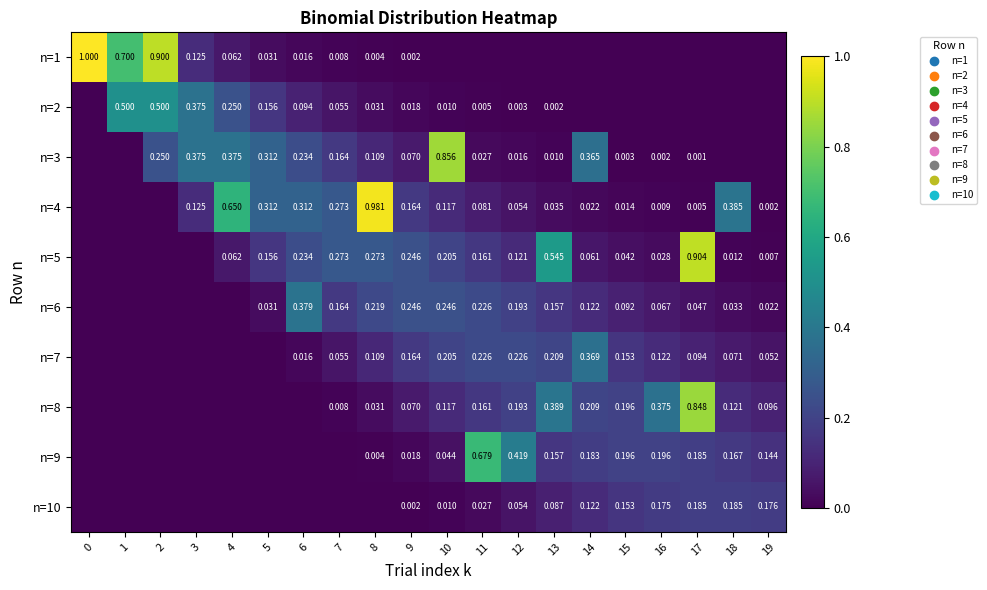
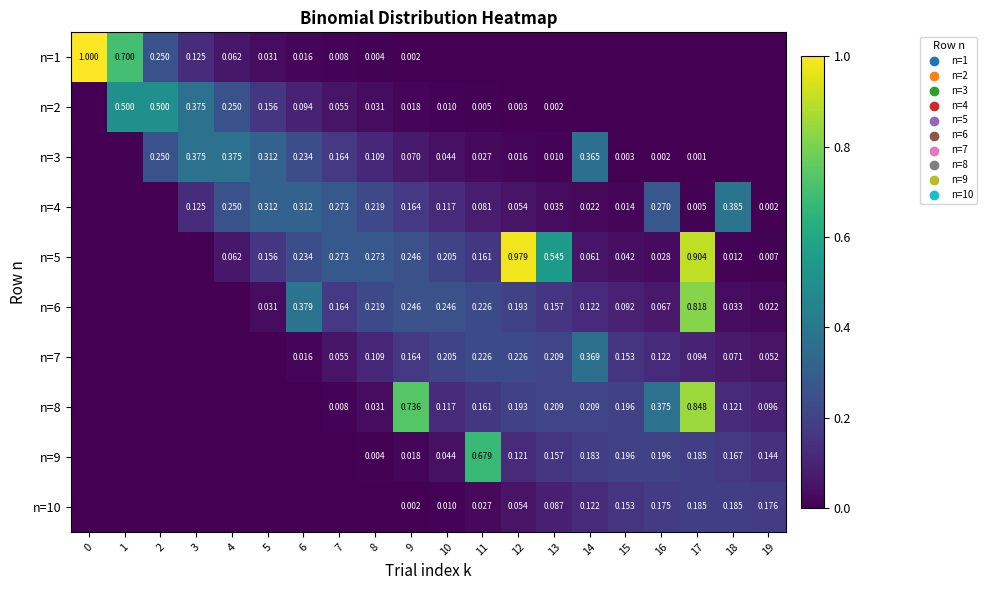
n=1, 2: 0.900 -> 0.250
n=3, 10: 0.856 -> 0.044
n=4, 4: 0.650 -> 0.250
n=4, 8: 0.981 -> 0.219
n=4, 16: 0.009 -> 0.270
n=5, 12: 0.121 -> 0.979
n=6, 17: 0.047 -> 0.818
n=8, 9: 0.070 -> 0.736
n=8, 13: 0.389 -> 0.209
n=9, 12: 0.419 -> 0.121
